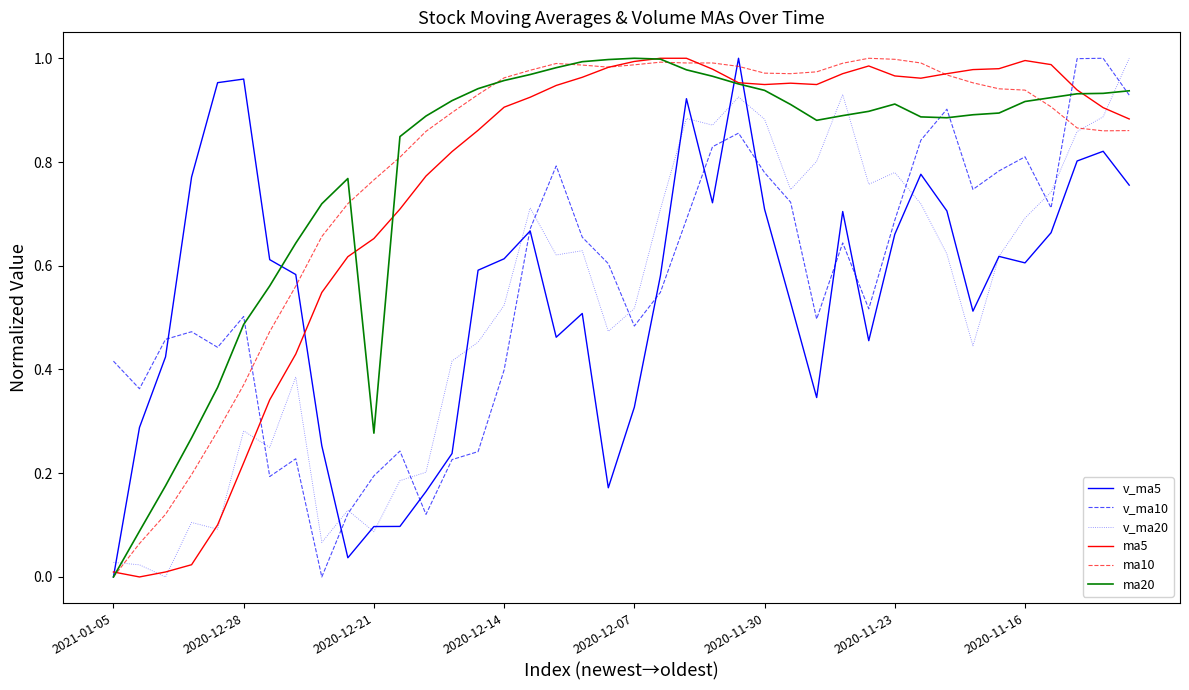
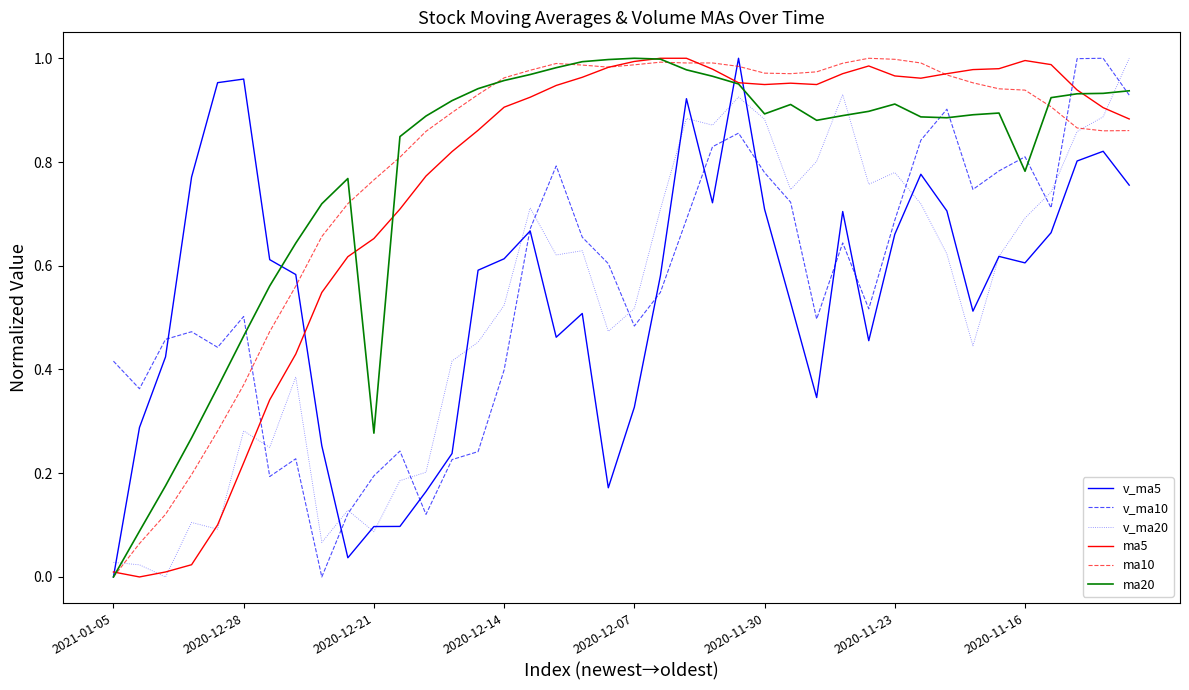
ma20, 2020-12-28: 0.49 -> 0.46
ma20, 2020-11-30: 0.94 -> 0.89
ma20, 2020-11-16: 0.92 -> 0.78
